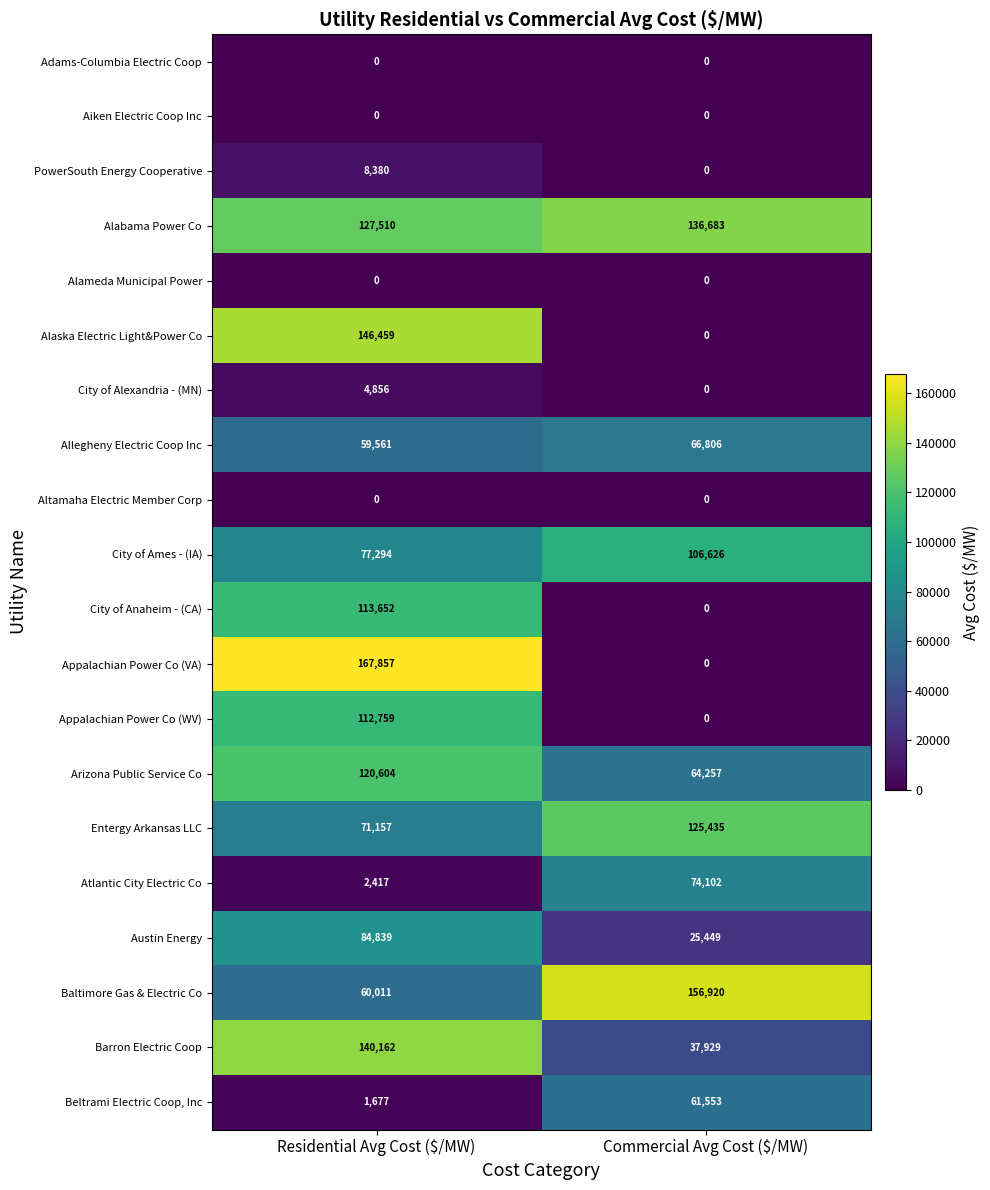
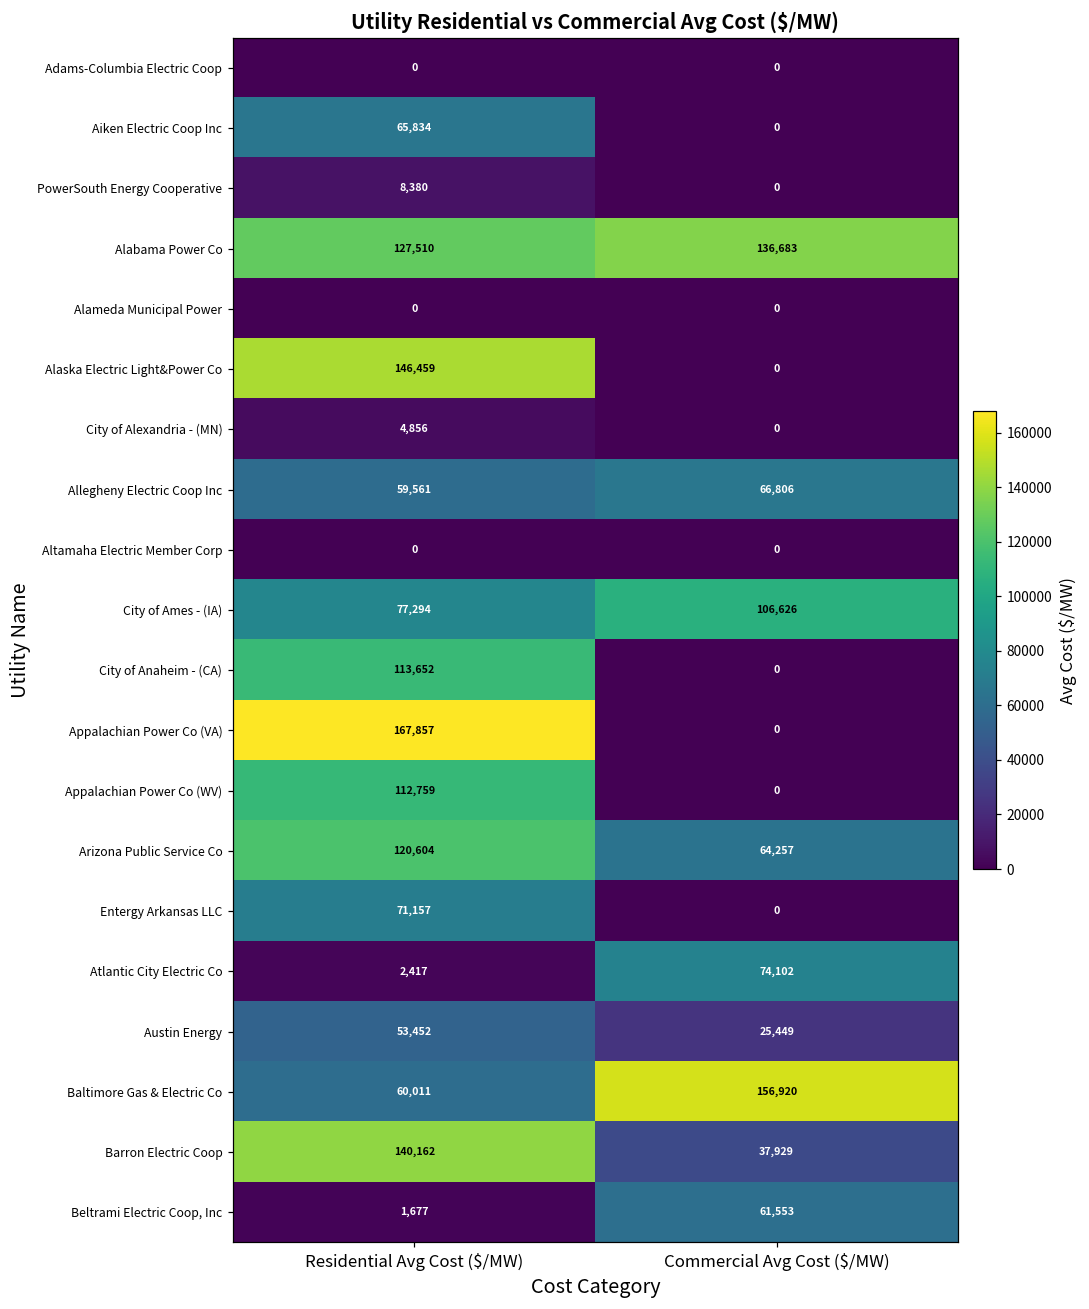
Aiken Electric Coop Inc, Residential Avg Cost ($/MW): 0 -> 65,834
Entergy Arkansas LLC, Commercial Avg Cost ($/MW): 125,435 -> 0
Austin Energy, Residential Avg Cost ($/MW): 84,839 -> 53,452
